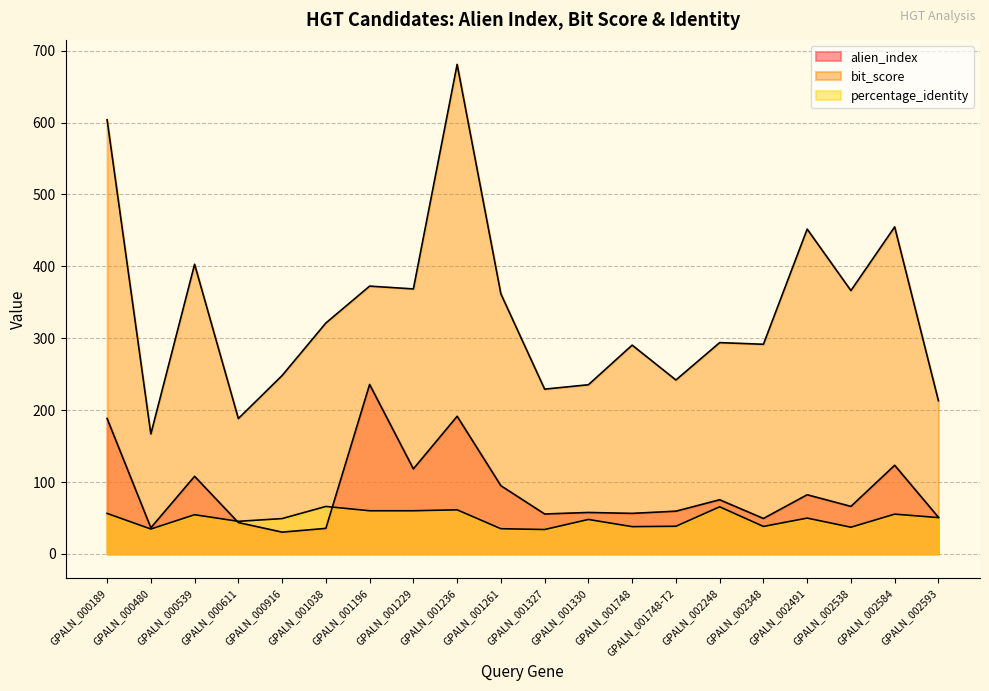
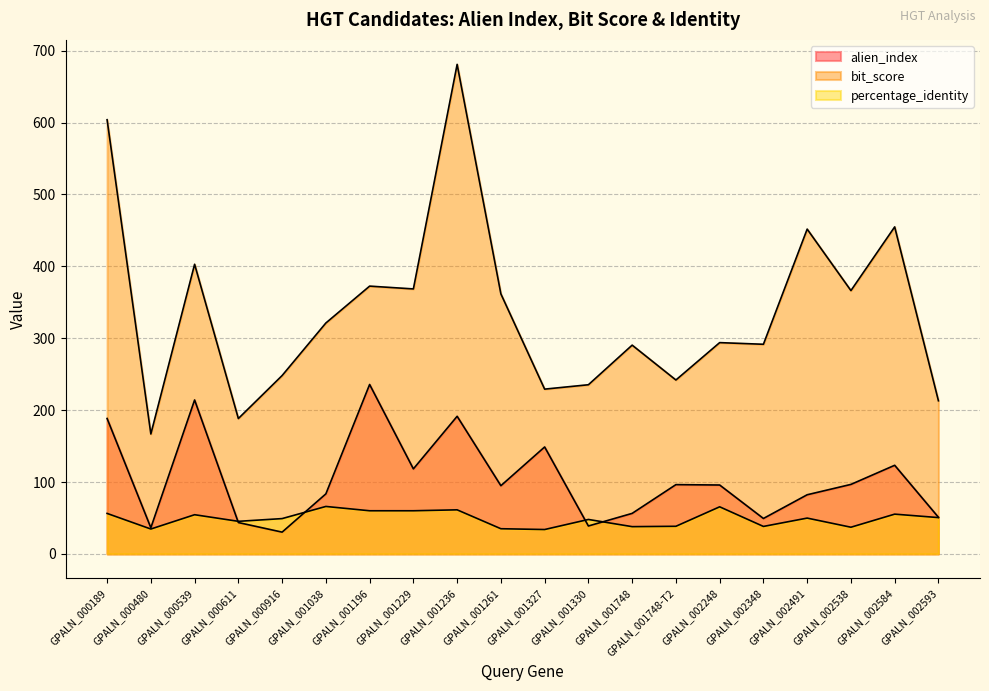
alien_index, GPALN_000539: 110 -> 210
alien_index, GPALN_001038: 40 -> 80
alien_index, GPALN_001327: 60 -> 150
alien_index, GPALN_001330: 60 -> 40
alien_index, GPALN_001748-T2: 60 -> 100
alien_index, GPALN_002248: 80 -> 100
alien_index, GPALN_002538: 70 -> 100
